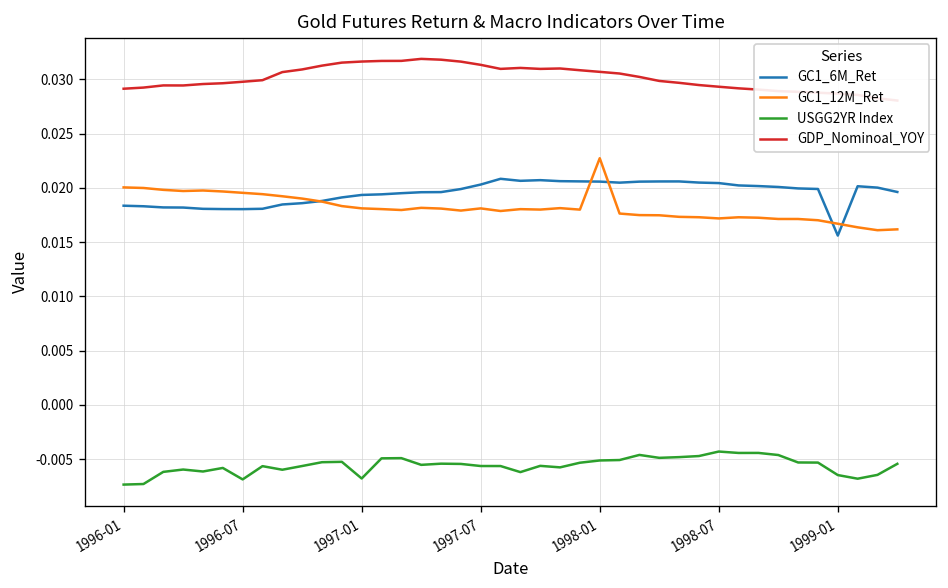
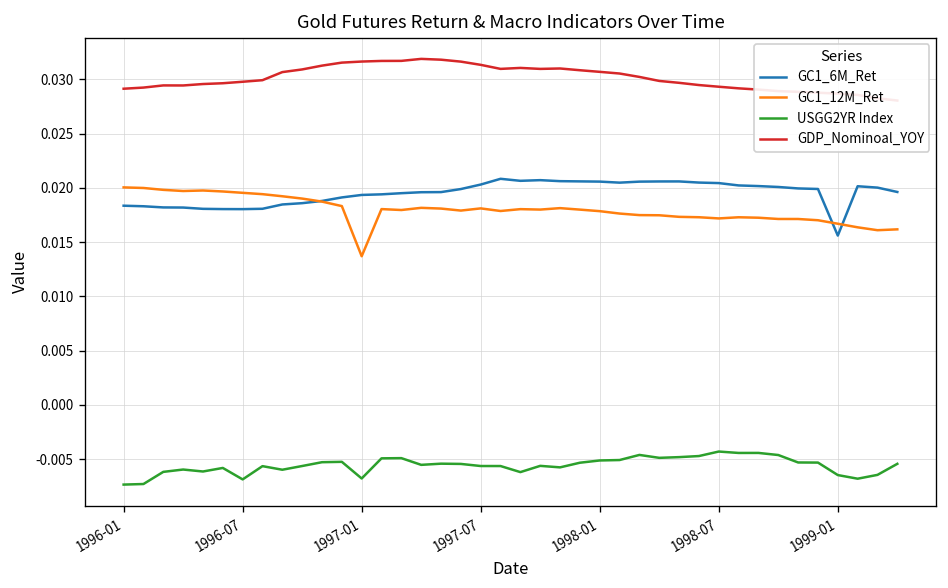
GC1_12M_Ret, 1997-01: 0.018 -> 0.014
GC1_12M_Ret, 1998-01: 0.023 -> 0.018
